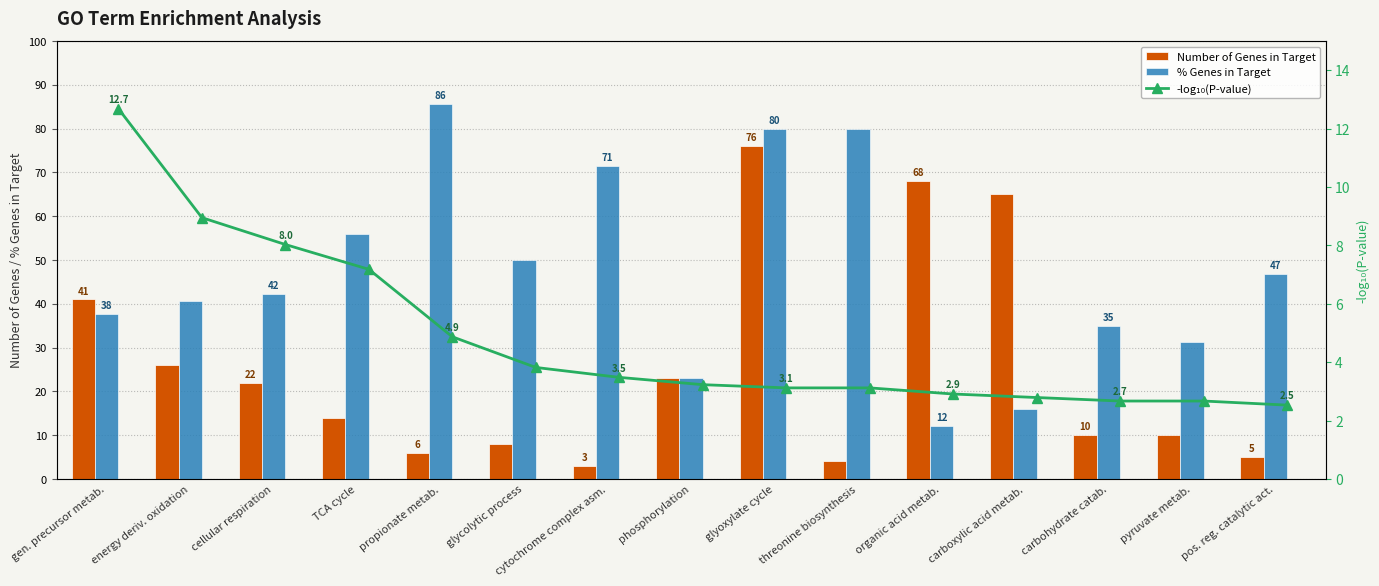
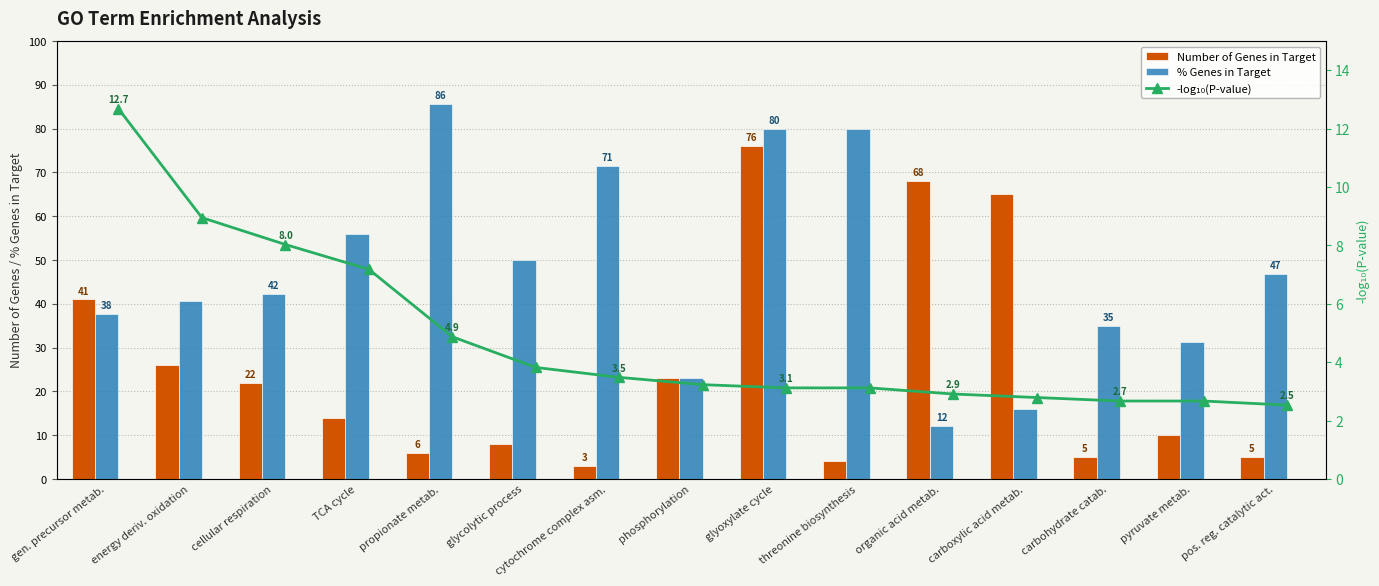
Number of Genes in Target, carbohydrate catab.: 10 -> 5
